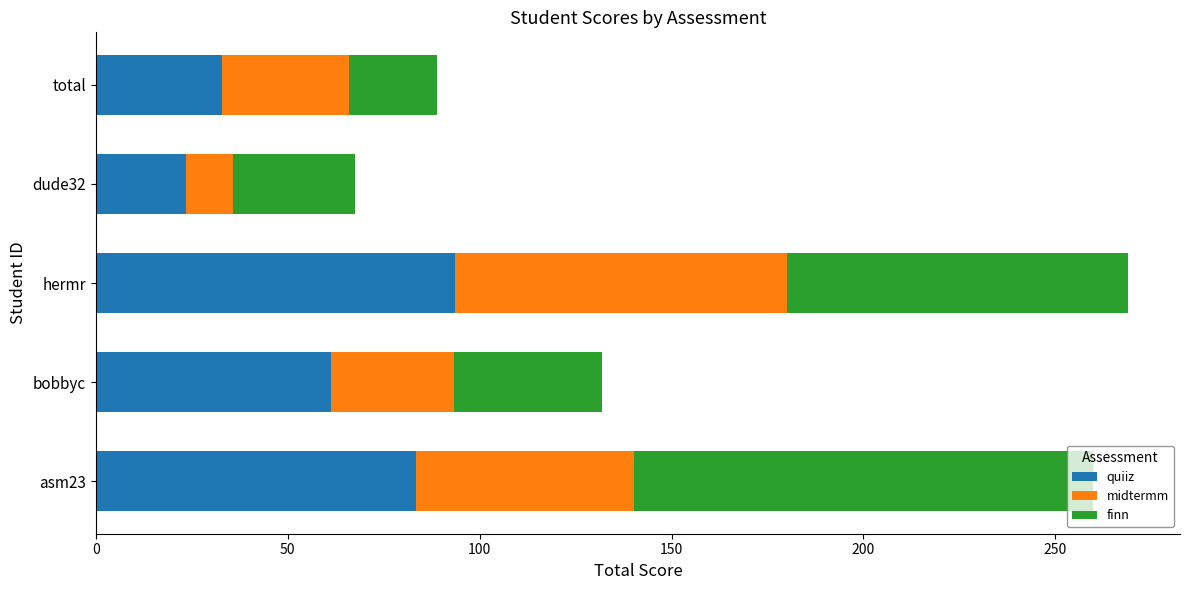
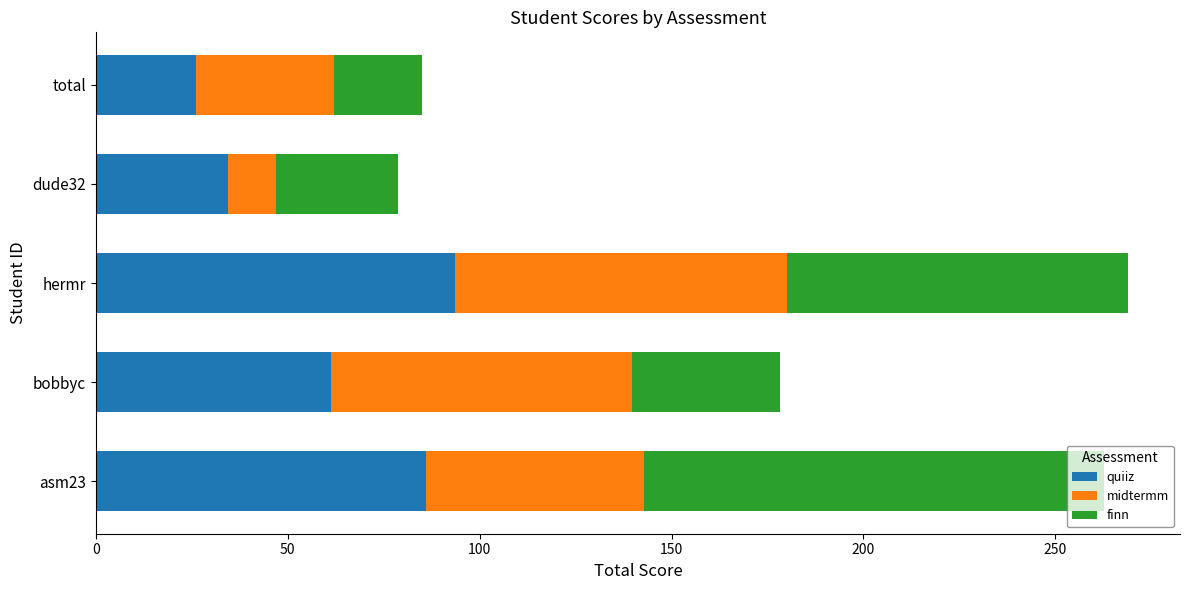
quiiz, total: 33 -> 26
midtermm, total: 33 -> 36
quiiz, dude32: 23 -> 35
midtermm, bobbyc: 32 -> 78
quiiz, asm23: 83 -> 86
